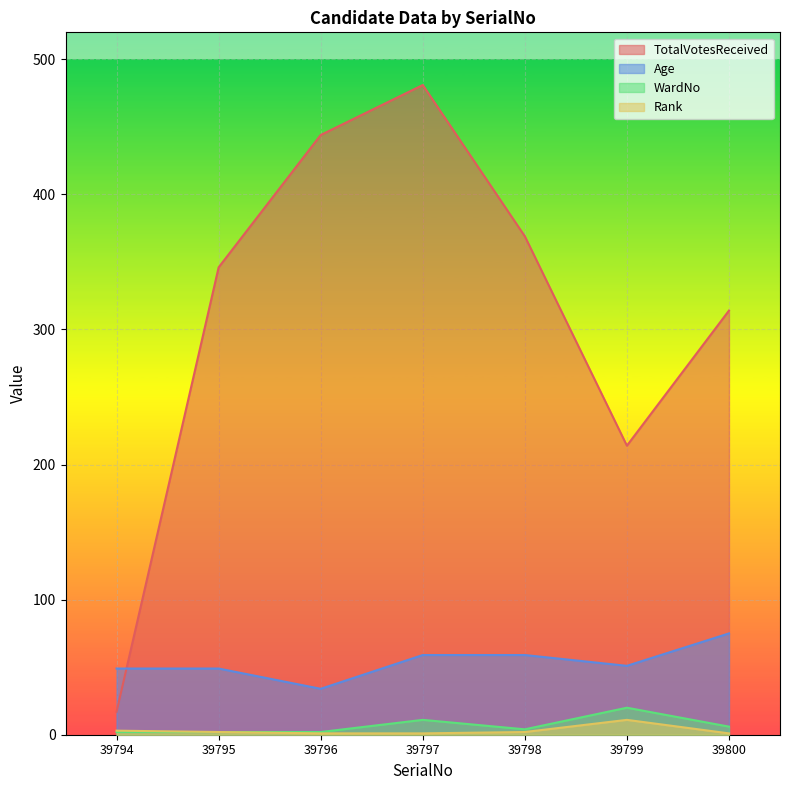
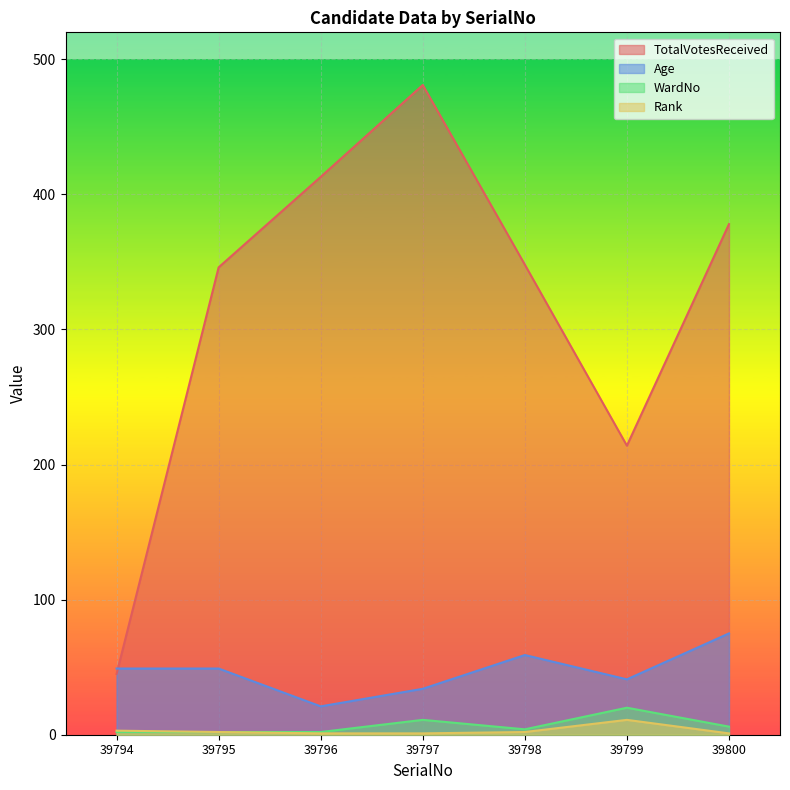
TotalVotesReceived, 39794: 17 -> 45
TotalVotesReceived, 39796: 444 -> 413
Age, 39796: 34 -> 21
Age, 39797: 59 -> 34
TotalVotesReceived, 39798: 369 -> 348
Age, 39799: 51 -> 41
TotalVotesReceived, 39800: 314 -> 378
